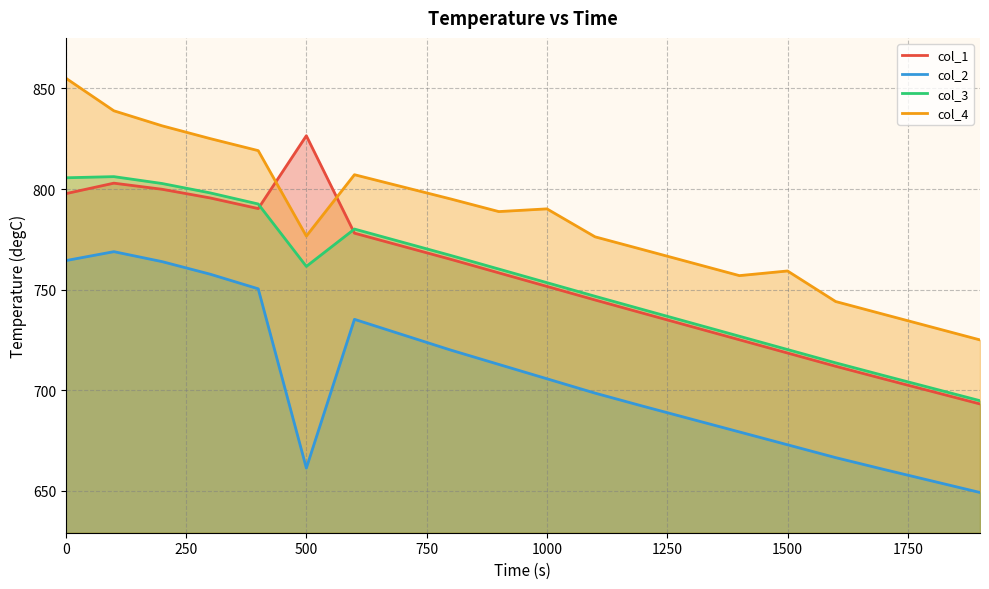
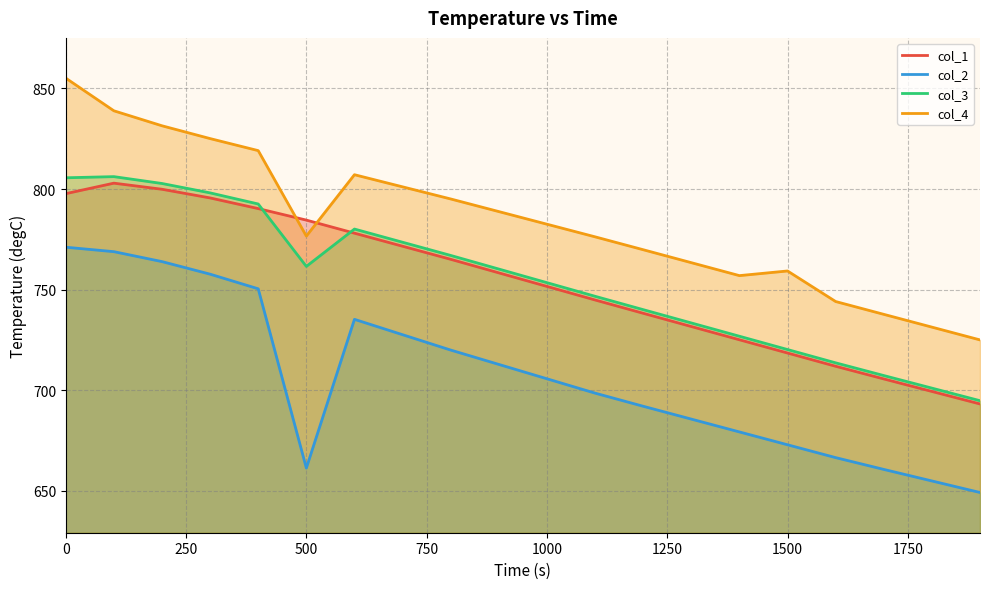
col_2, 0: 764 -> 771
col_1, 500: 827 -> 785
col_4, 1000: 790 -> 783
